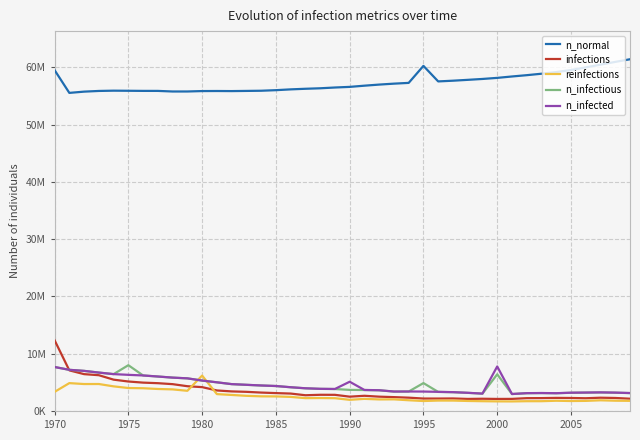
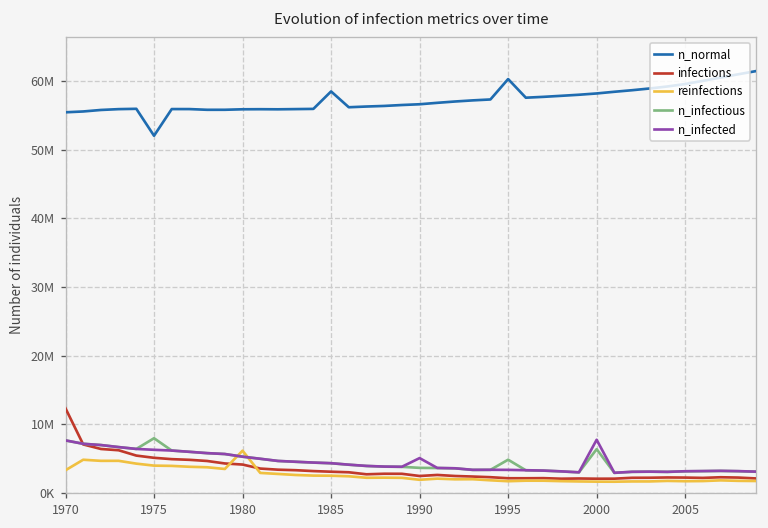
n_normal, 1970: 60000000 -> 55000000
n_normal, 1975: 56000000 -> 52000000
n_normal, 1985: 56000000 -> 58000000
